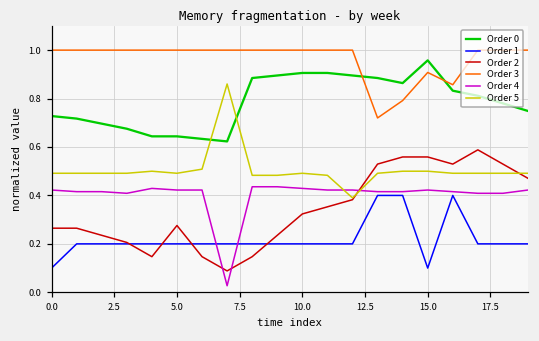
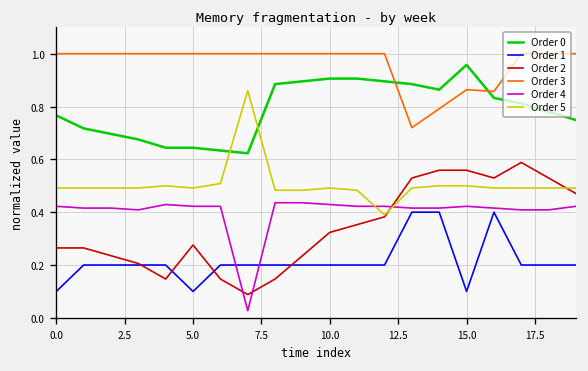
Order 0, 0.0: 0.73 -> 0.77
Order 1, 5.0: 0.2 -> 0.1
Order 3, 15.0: 0.91 -> 0.86
